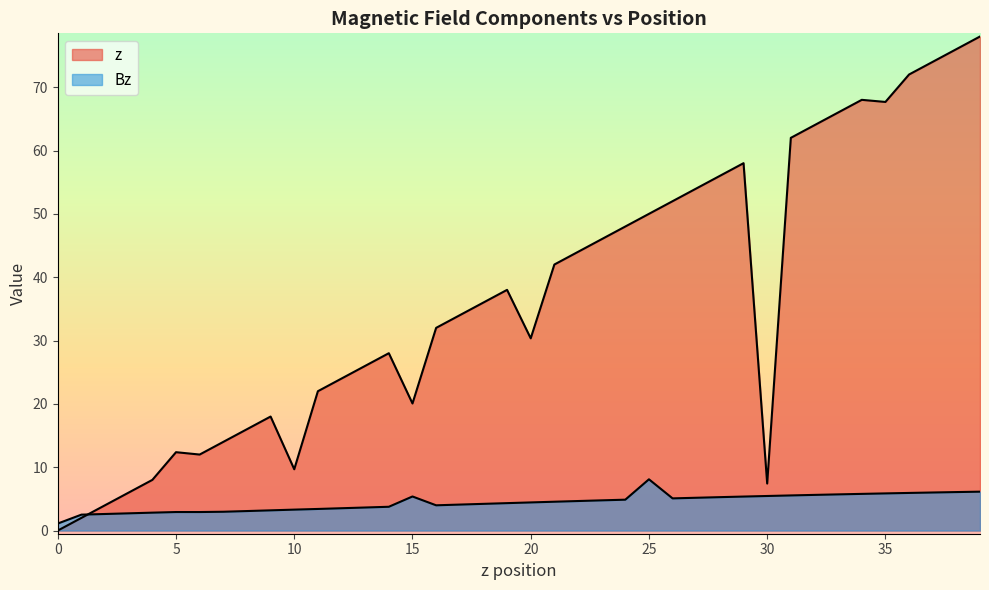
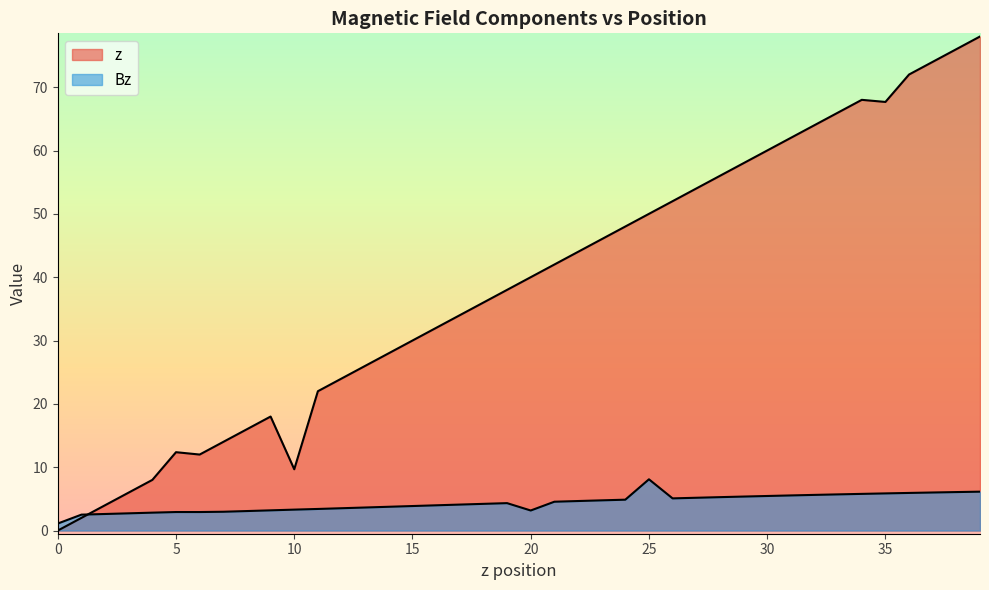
z, 15: 20 -> 30
Bz, 15: 5 -> 4
z, 20: 30 -> 40
Bz, 20: 4 -> 3
z, 30: 7 -> 60
